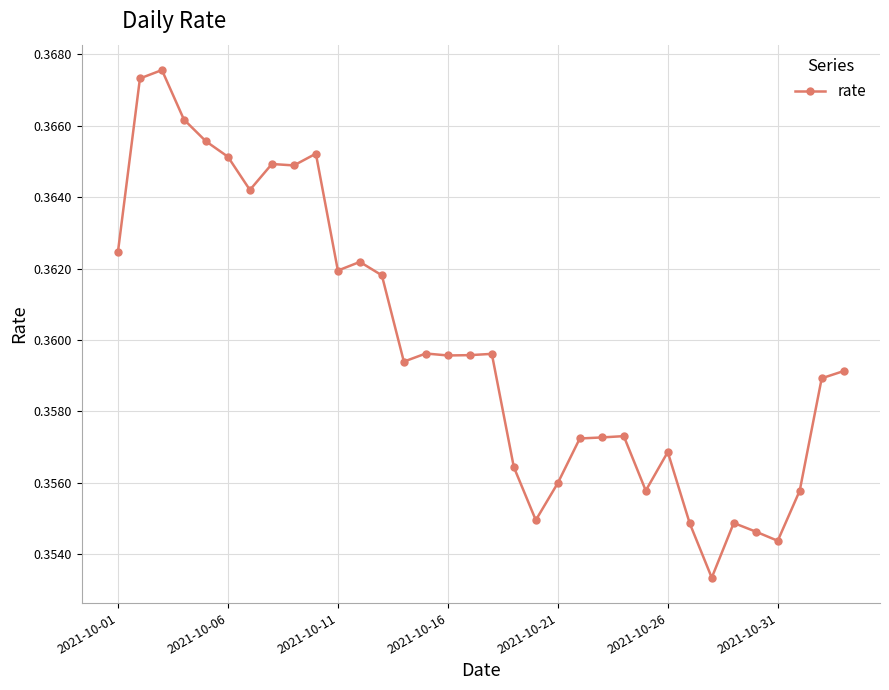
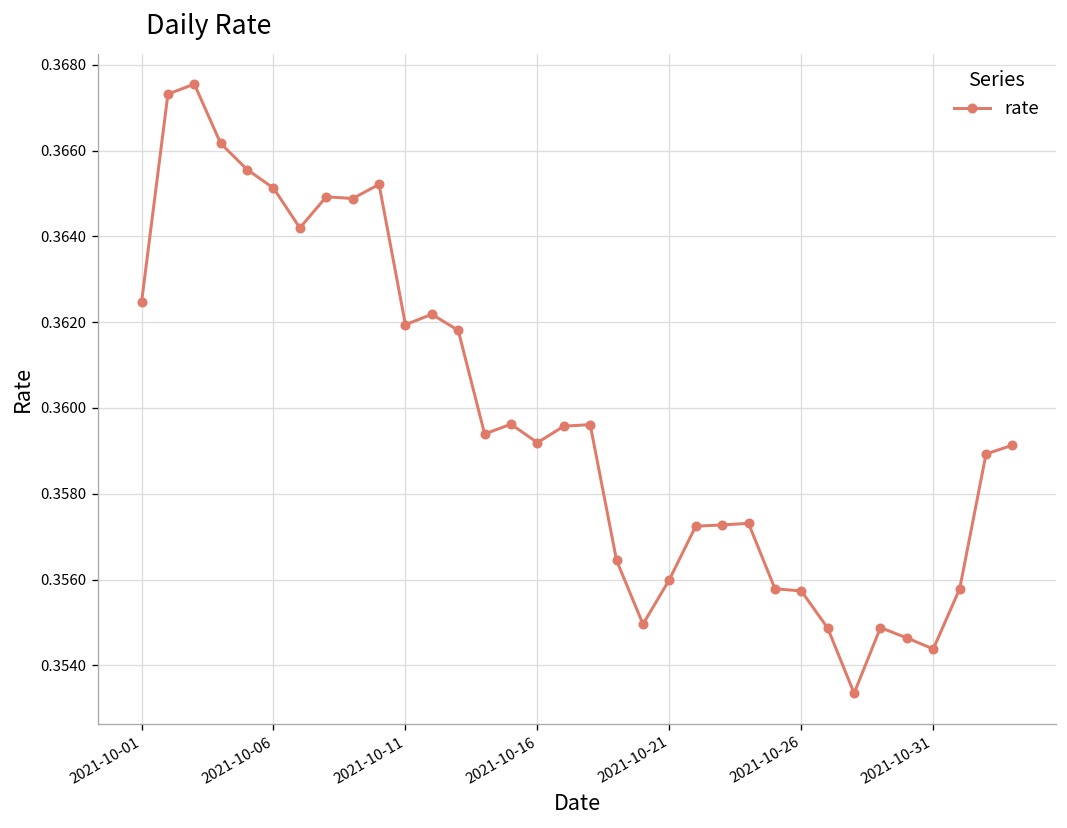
2021-10-16: 0.3596 -> 0.3592
2021-10-26: 0.3569 -> 0.3557
